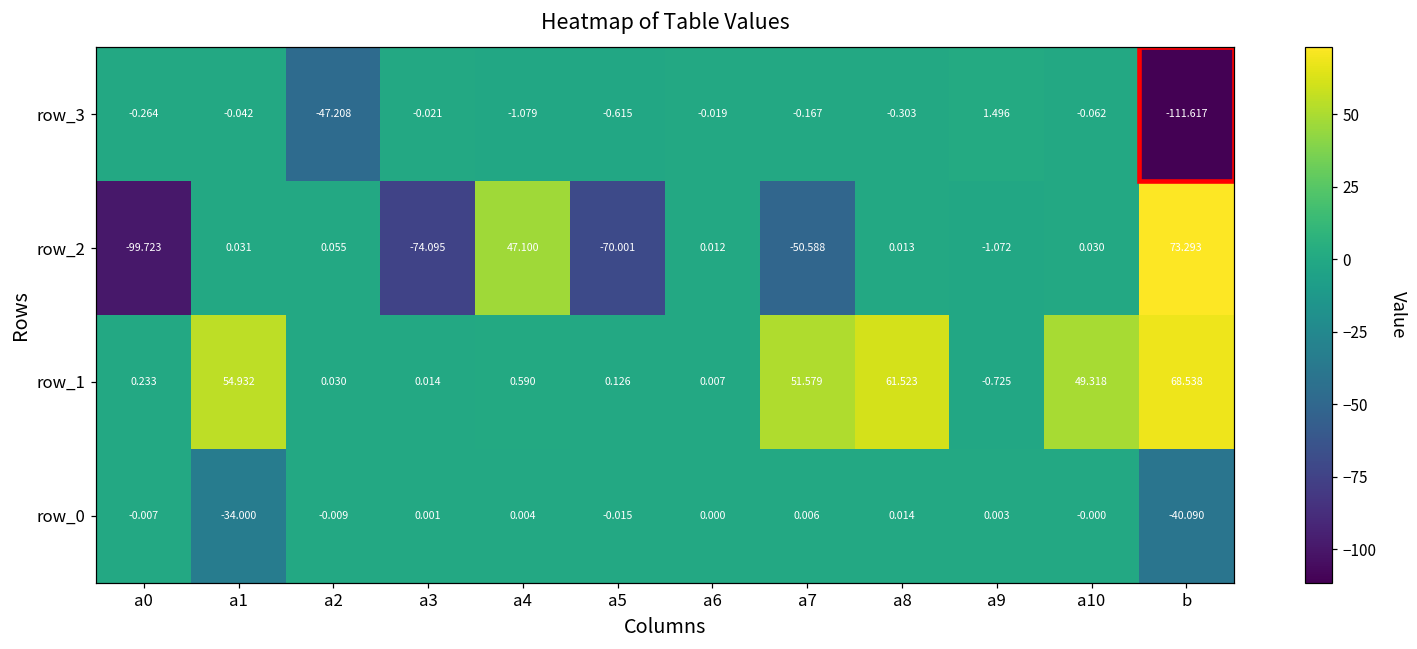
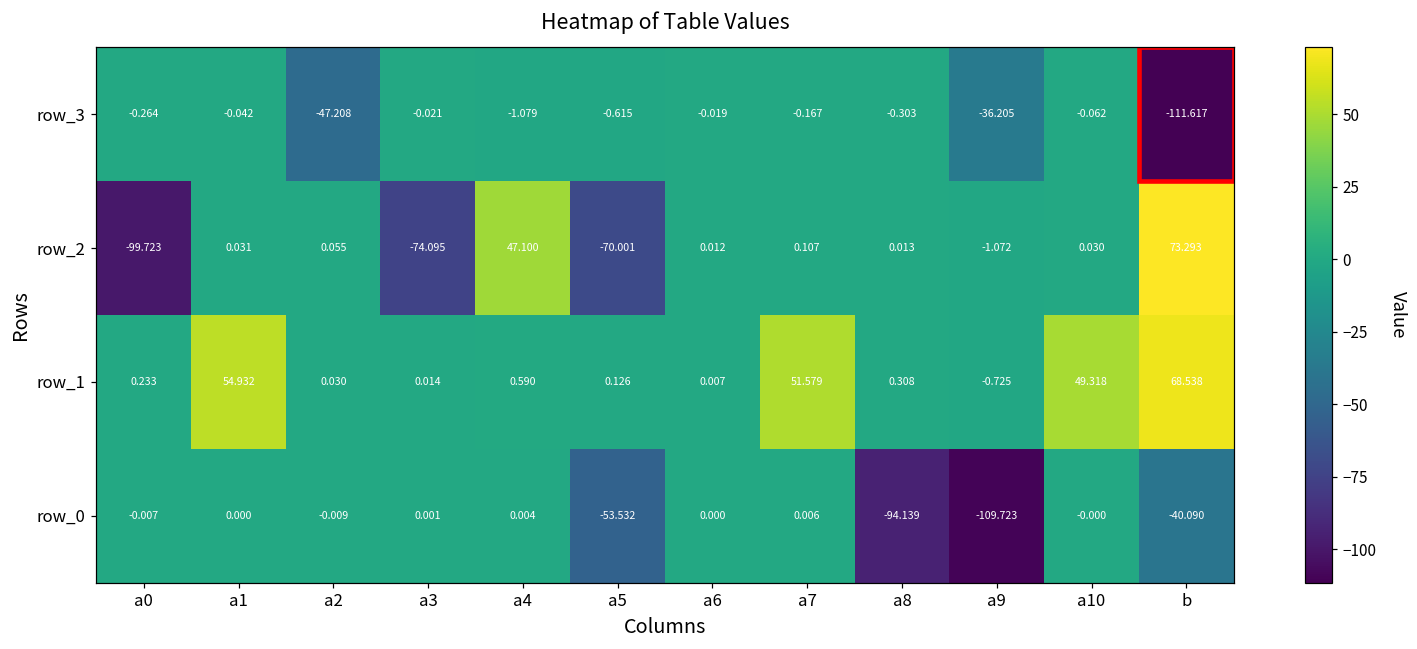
row_3, a9: 1.496 -> -36.205
row_2, a7: -50.588 -> 0.107
row_1, a8: 61.523 -> 0.308
row_0, a1: -34.000 -> 0.000
row_0, a5: -0.015 -> -53.532
row_0, a8: 0.014 -> -94.139
row_0, a9: 0.003 -> -109.723
